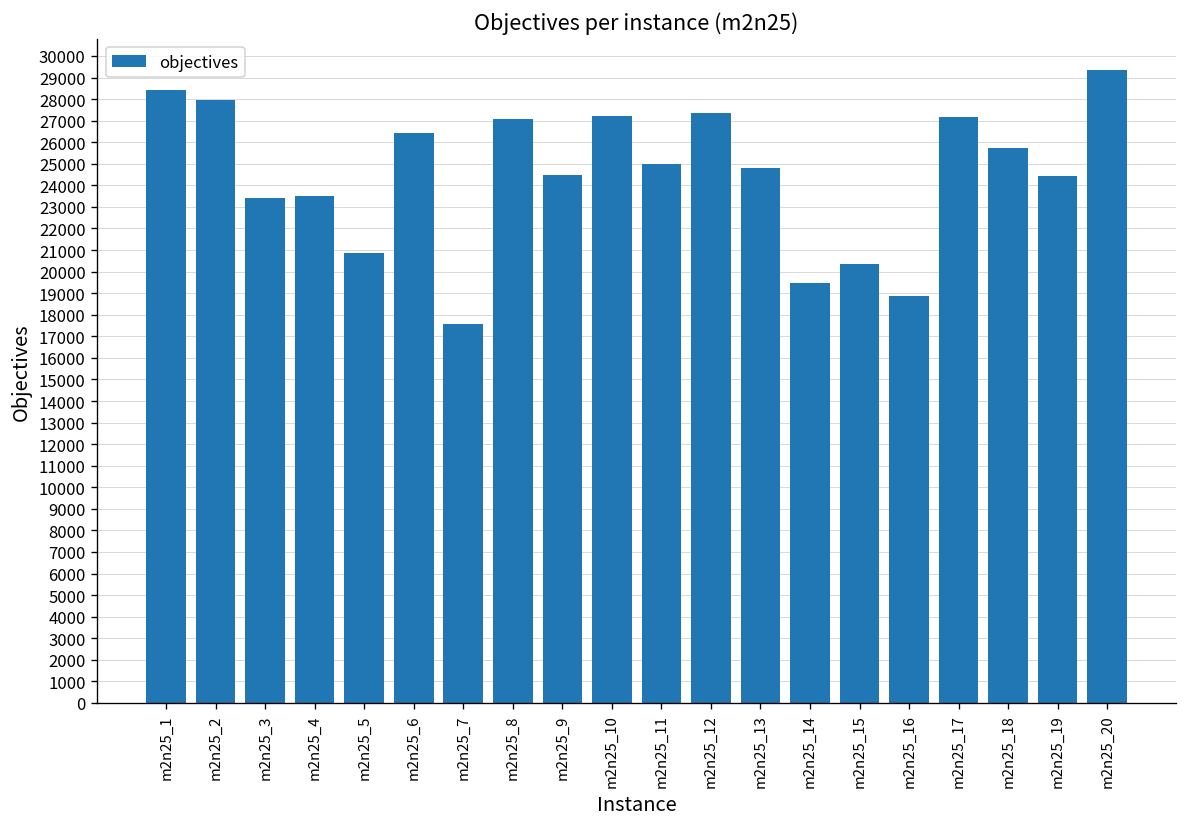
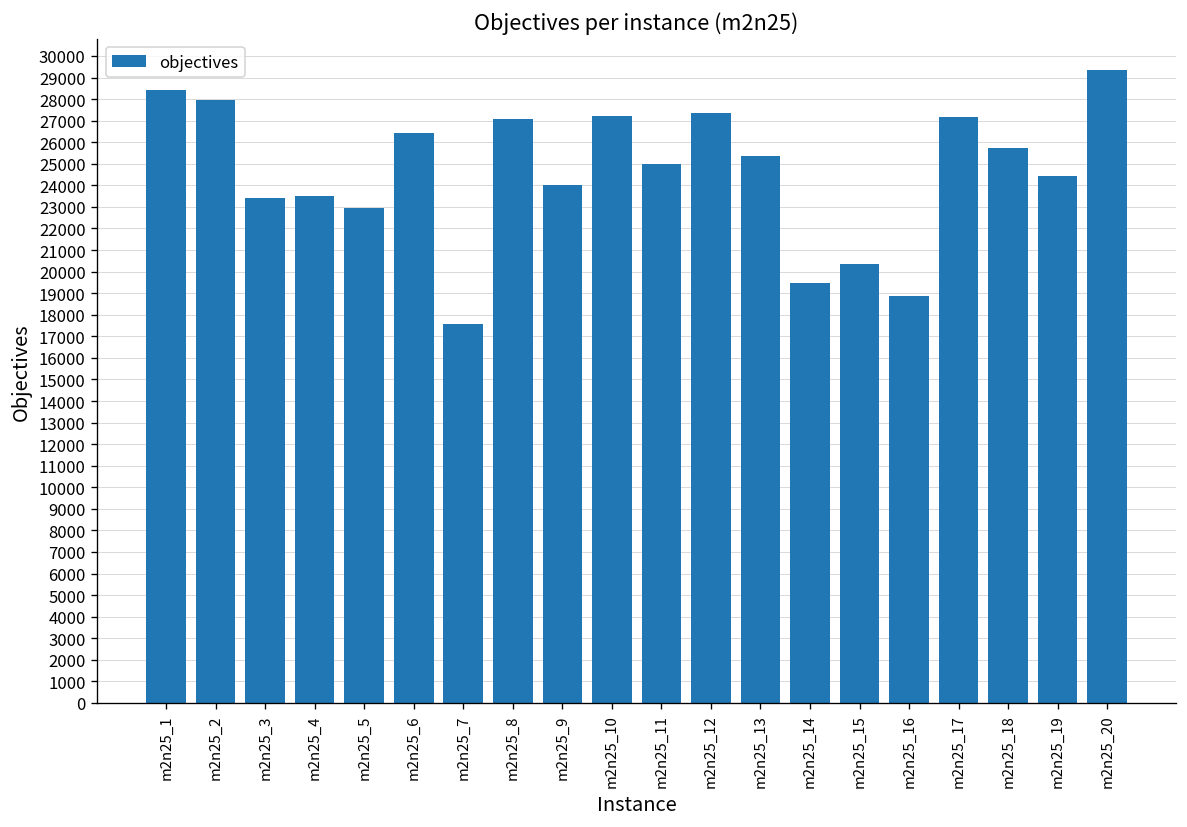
m2n25_5: 20900 -> 22900
m2n25_9: 24500 -> 24000
m2n25_13: 24800 -> 25400
